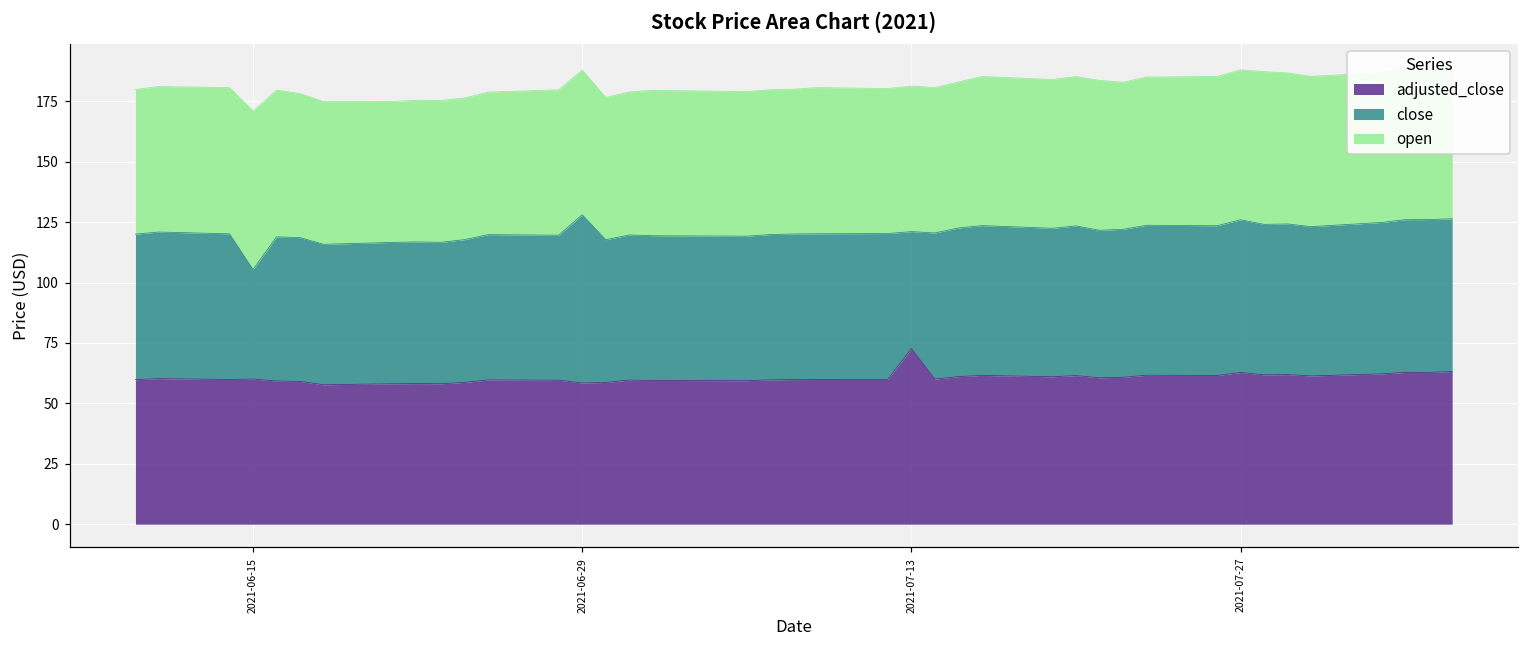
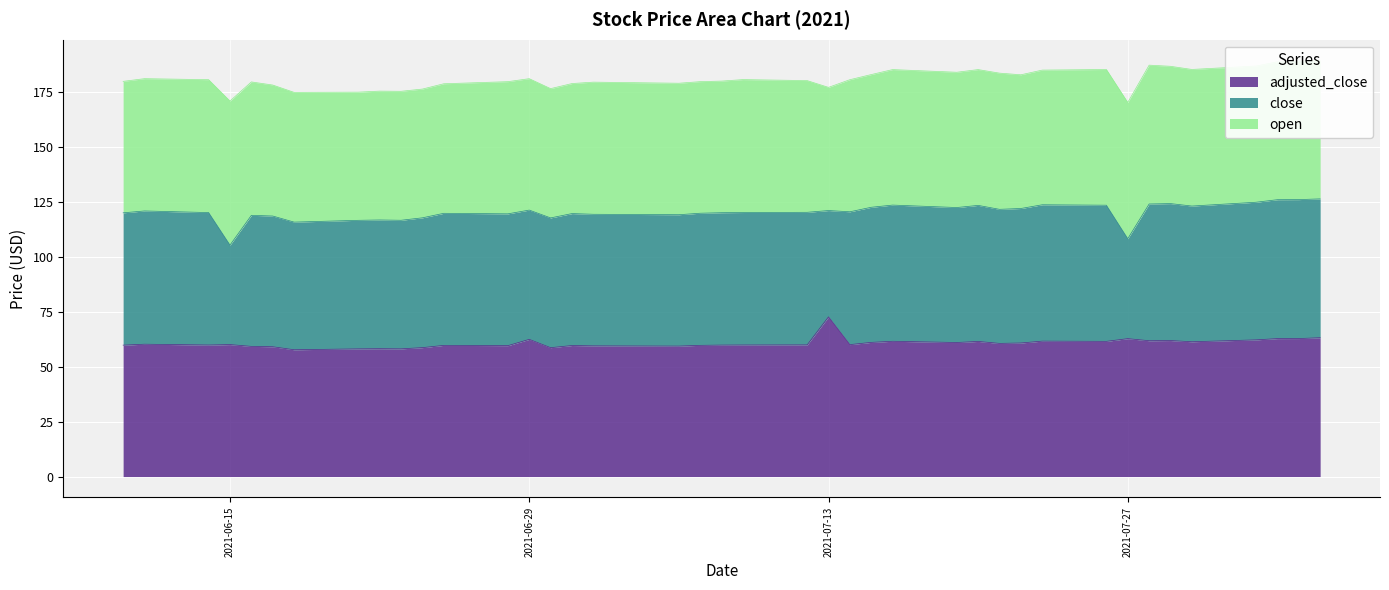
adjusted_close, 2021-06-29: 58 -> 62
close, 2021-06-29: 70 -> 59
open, 2021-07-13: 60 -> 56
close, 2021-07-27: 63 -> 46
